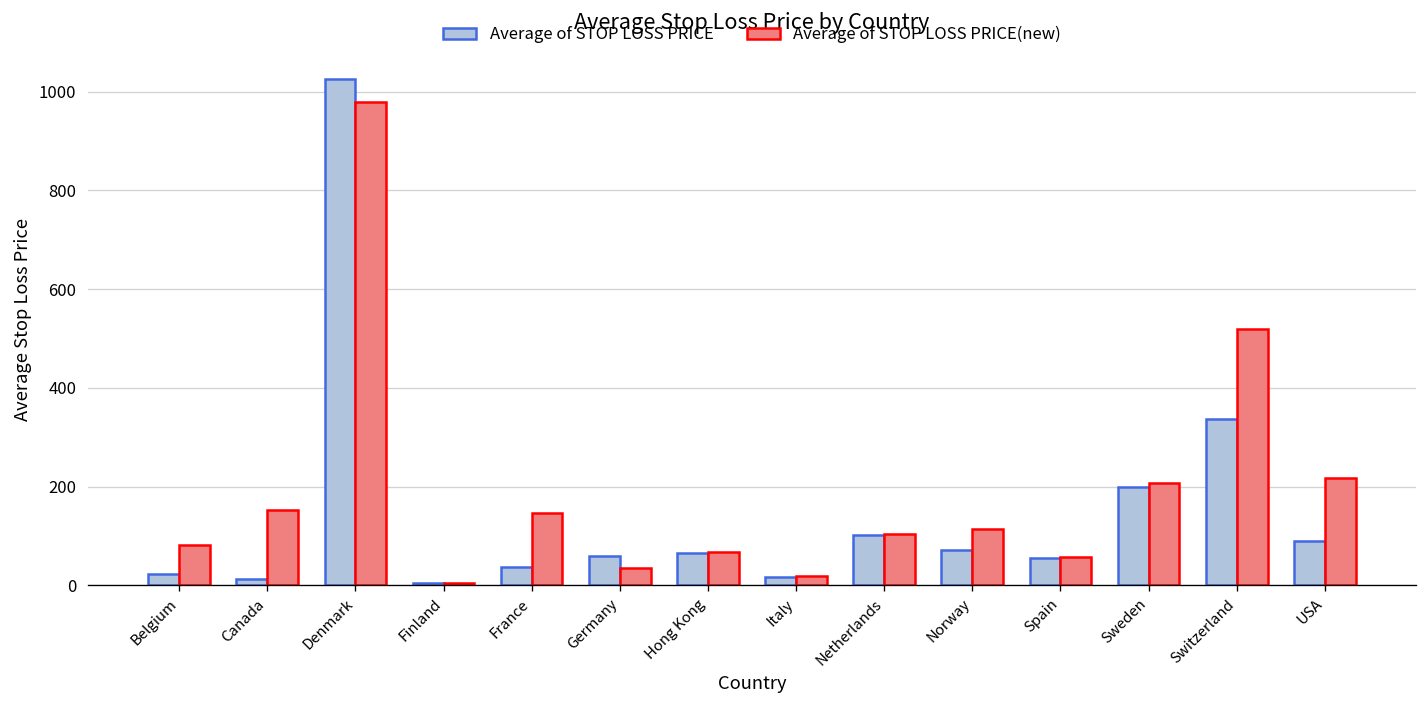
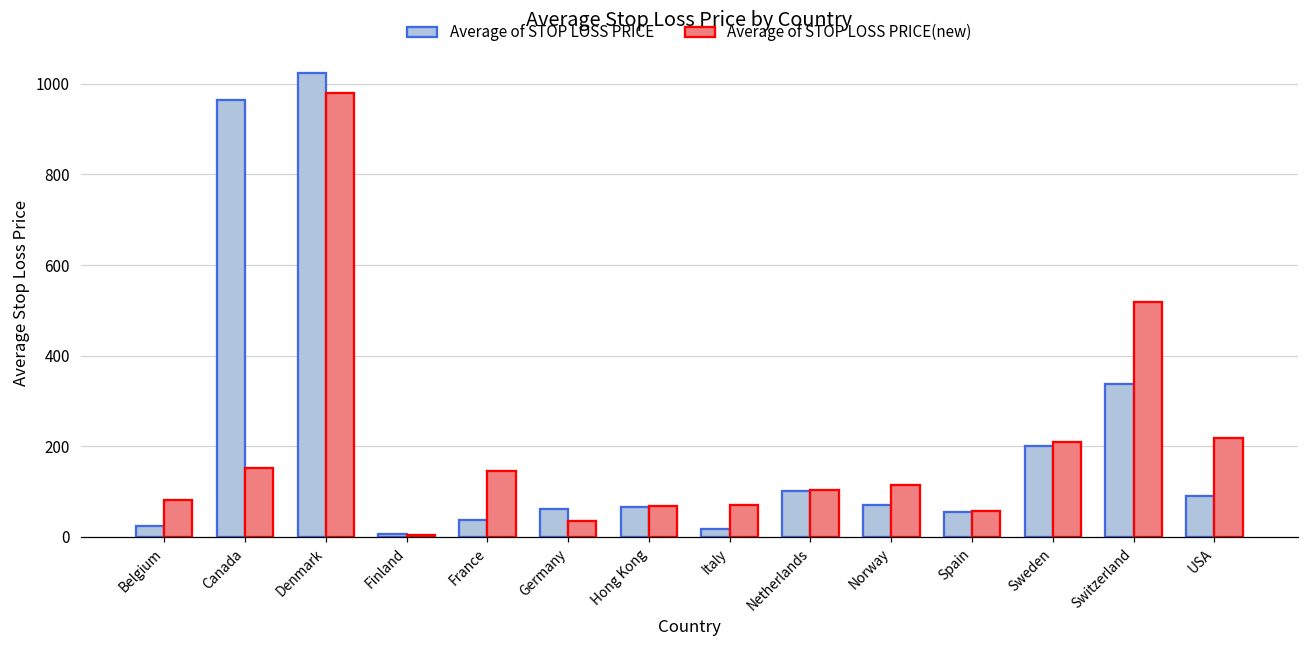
Average of STOP LOSS PRICE, Canada: 10 -> 970
Average of STOP LOSS PRICE(new), Italy: 20 -> 70
